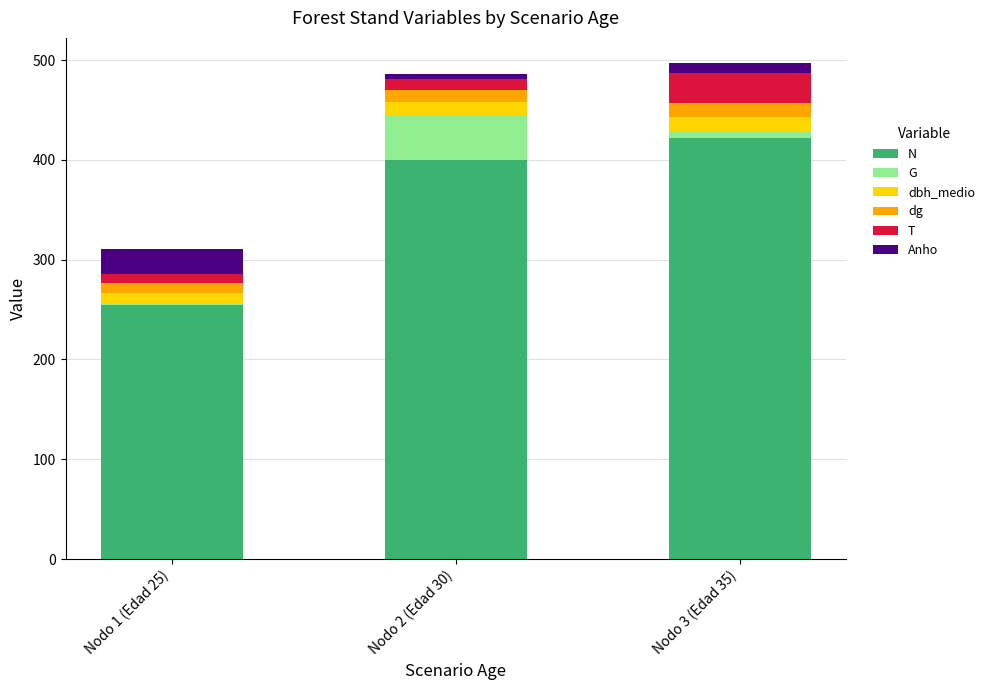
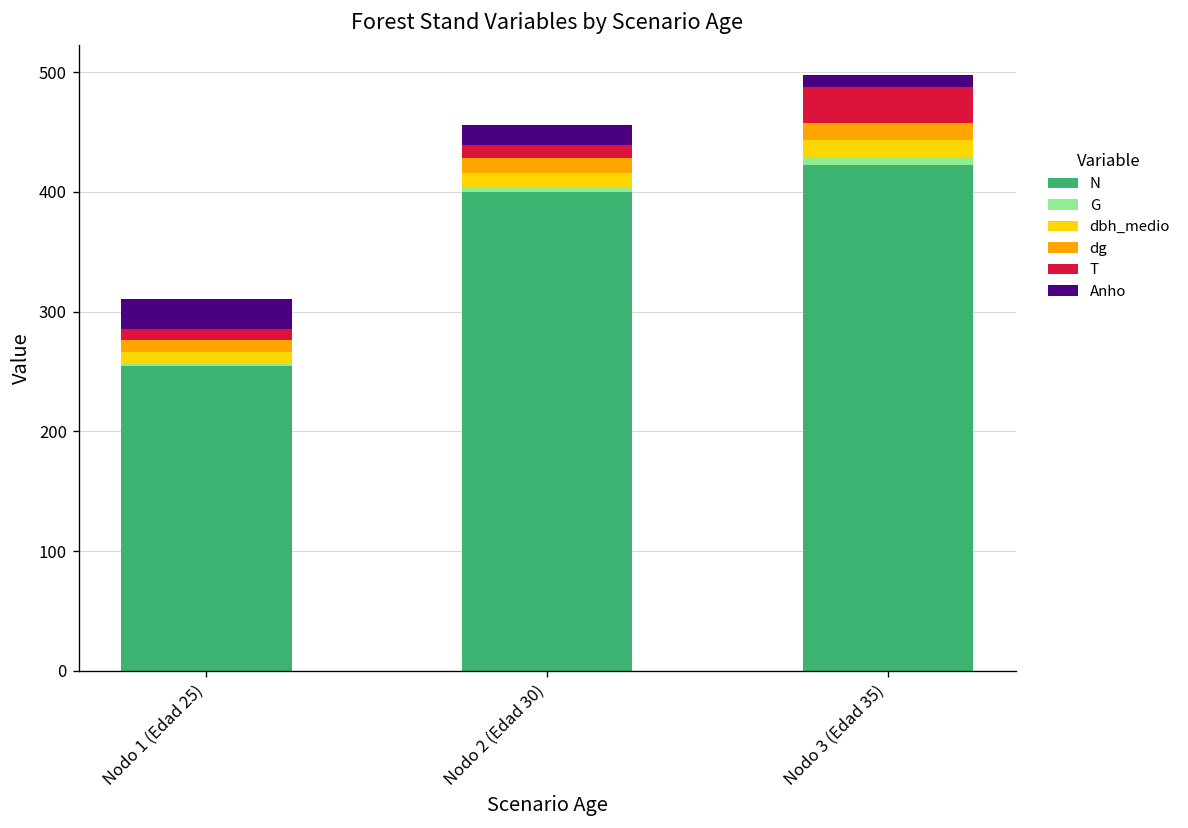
G, Nodo 2 (Edad 30): 50 -> 0
Anho, Nodo 2 (Edad 30): 10 -> 20
